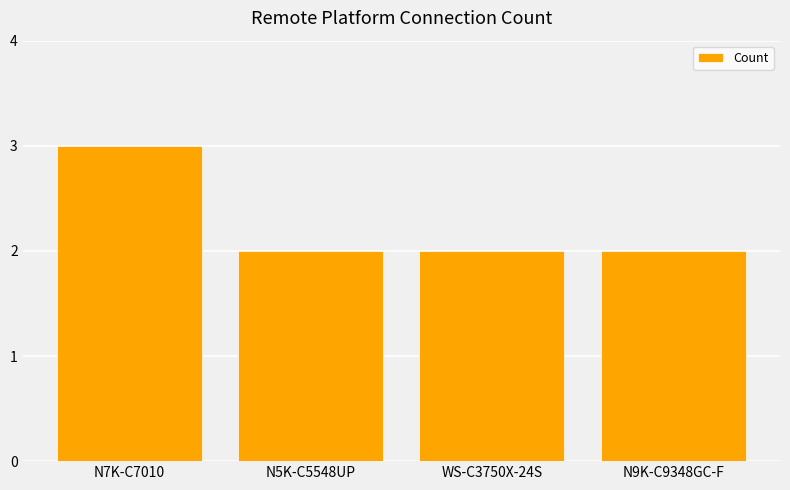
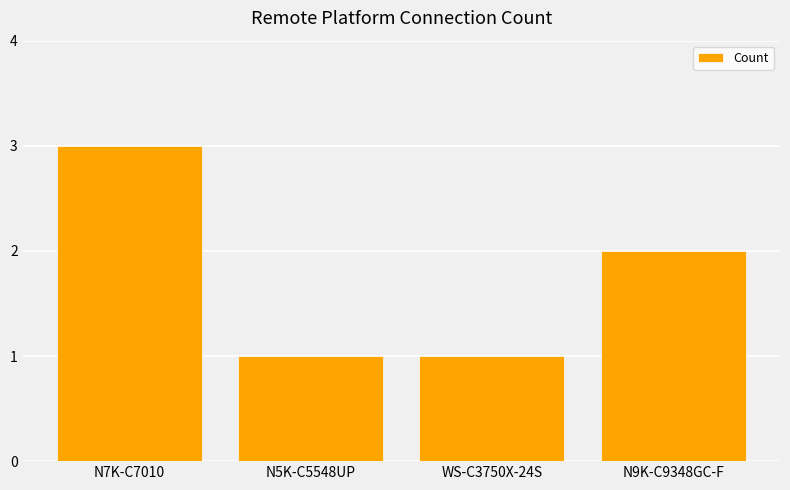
N5K-C5548UP: 2 -> 1
WS-C3750X-24S: 2 -> 1
